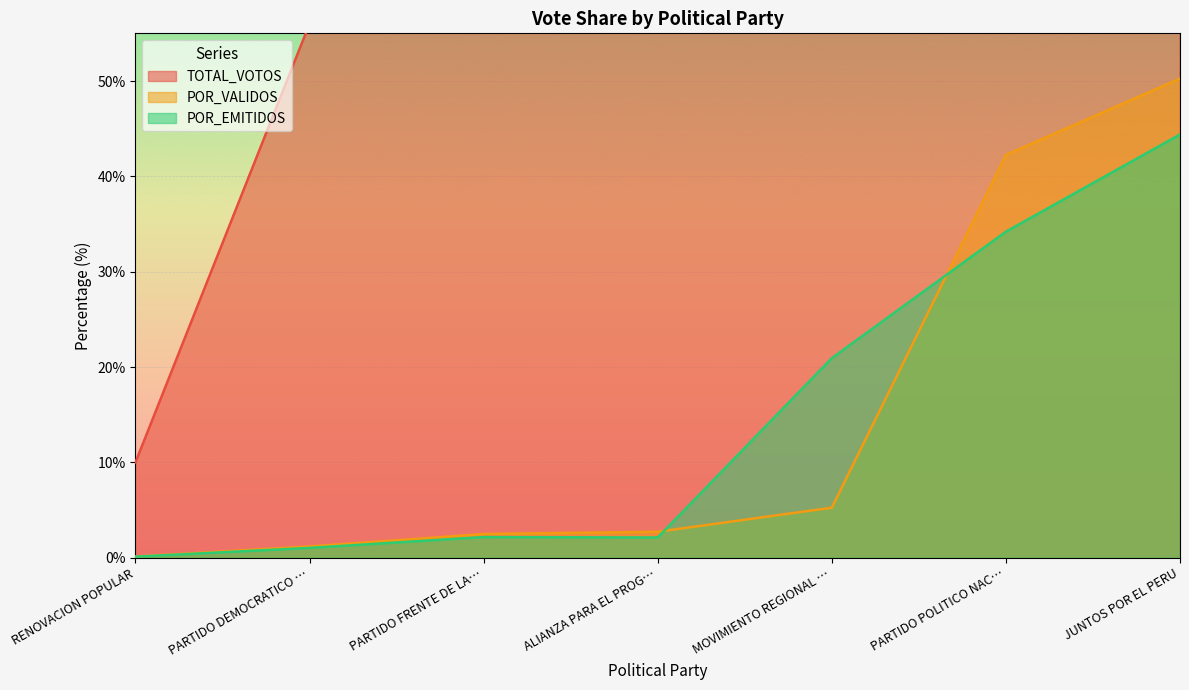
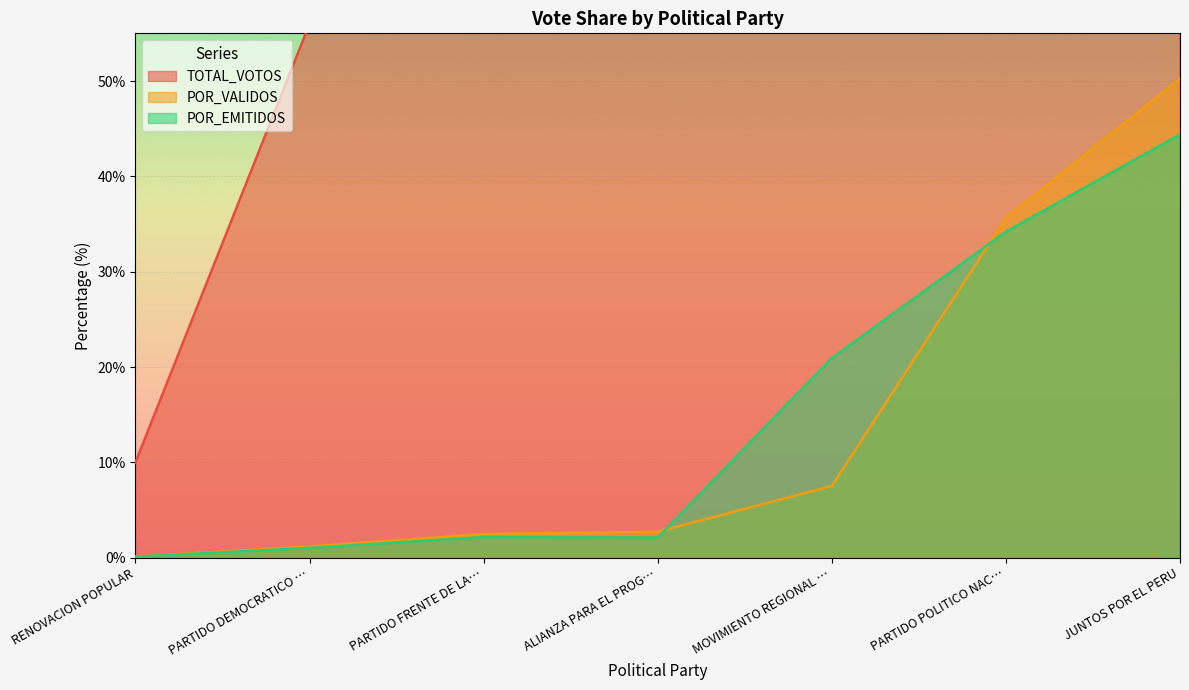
POR_VALIDOS, MOVIMIENTO REGIONAL …: 5% -> 8%
POR_VALIDOS, PARTIDO POLITICO NAC…: 42% -> 36%
